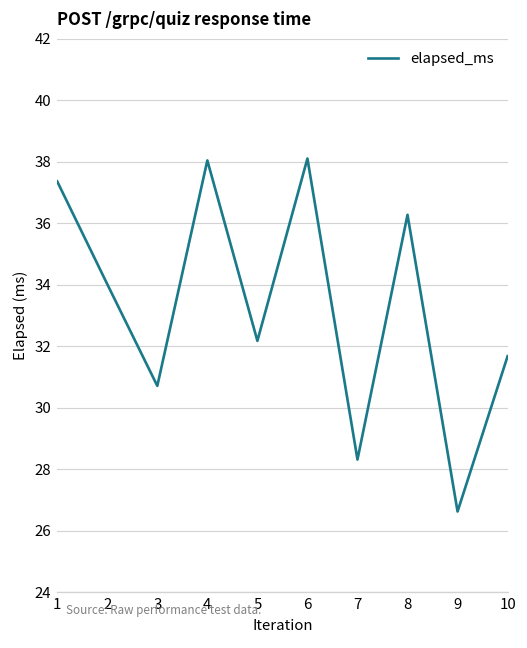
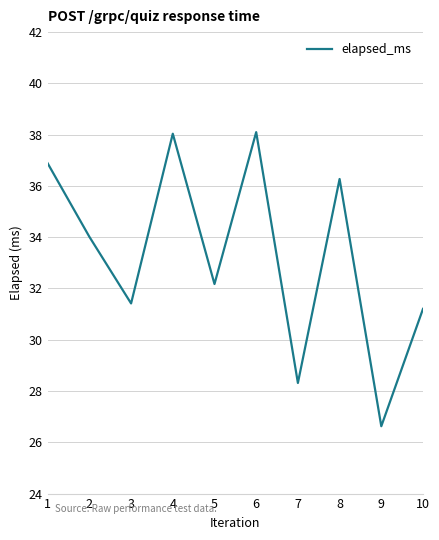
1: 37.4 -> 36.9
3: 30.7 -> 31.4
10: 31.7 -> 31.2
